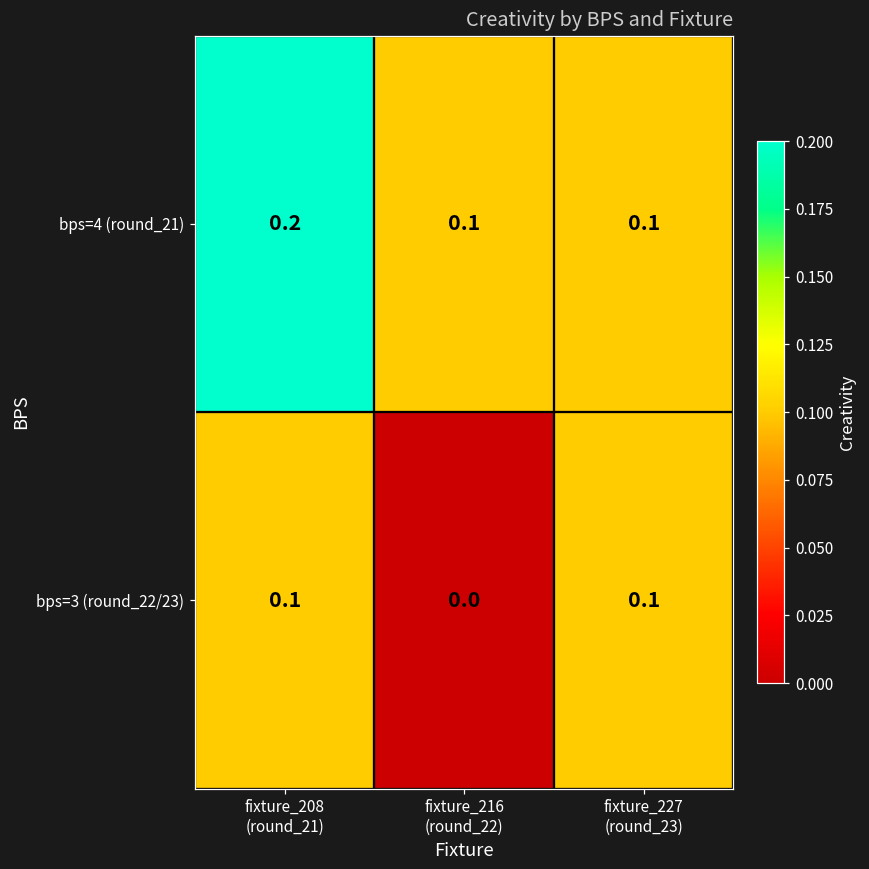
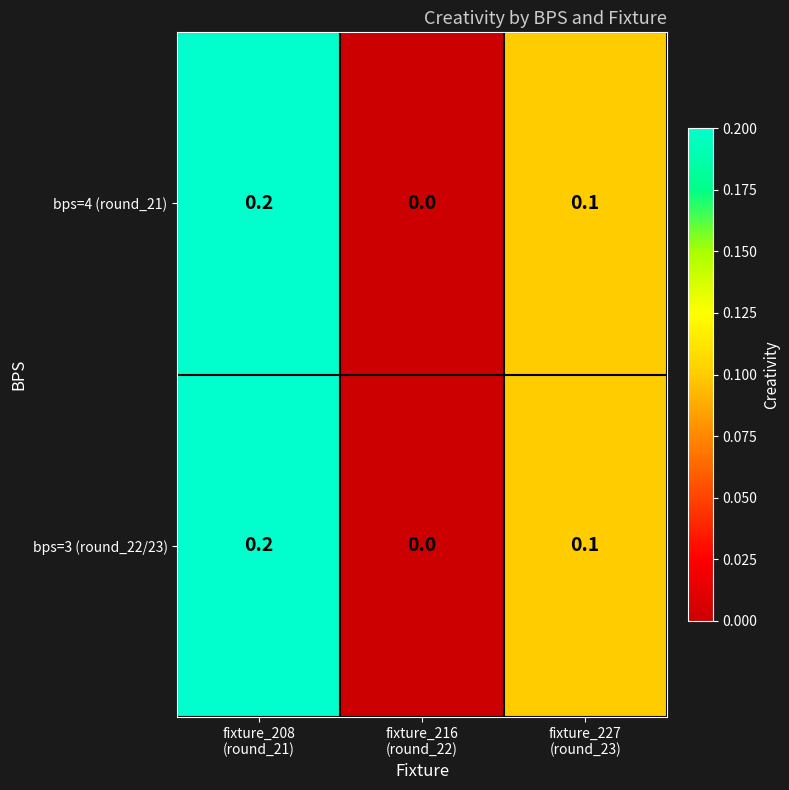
bps=4 (round_21), fixture_216 (round_22): 0.1 -> 0.0
bps=3 (round_22/23), fixture_208 (round_21): 0.1 -> 0.2
